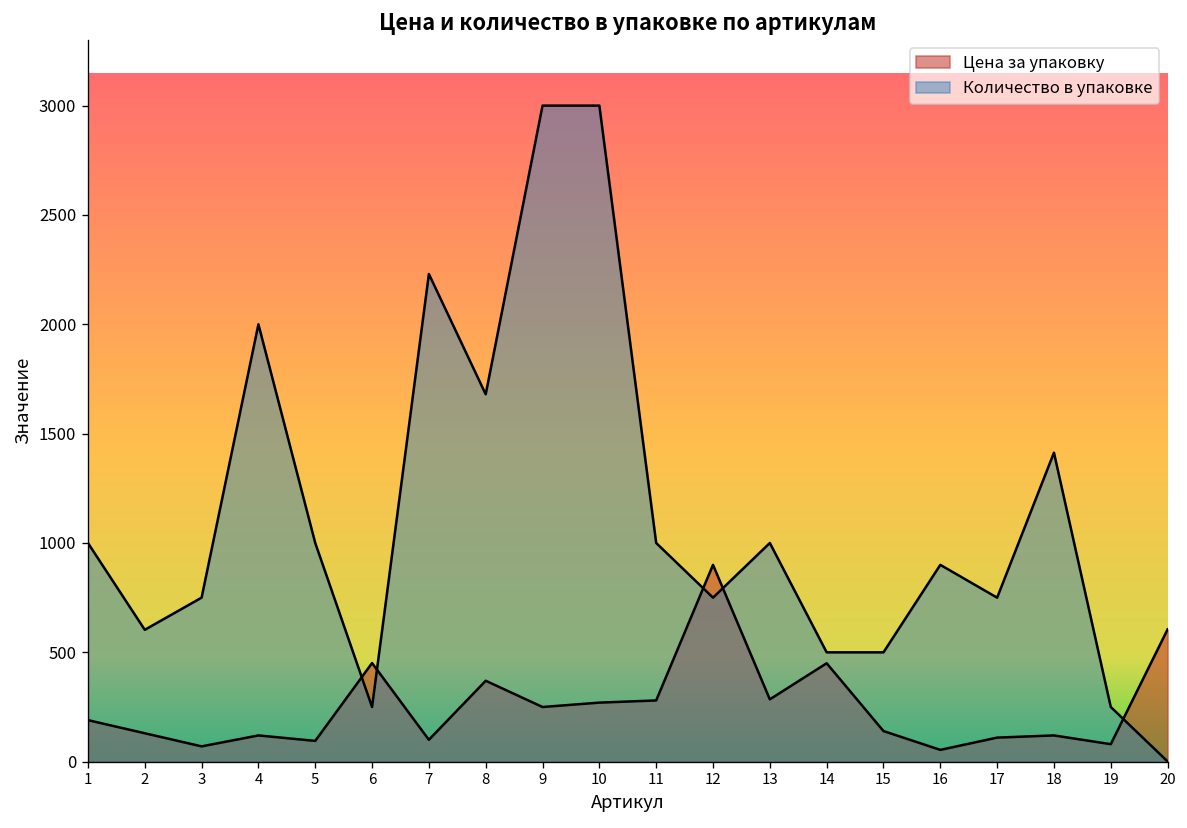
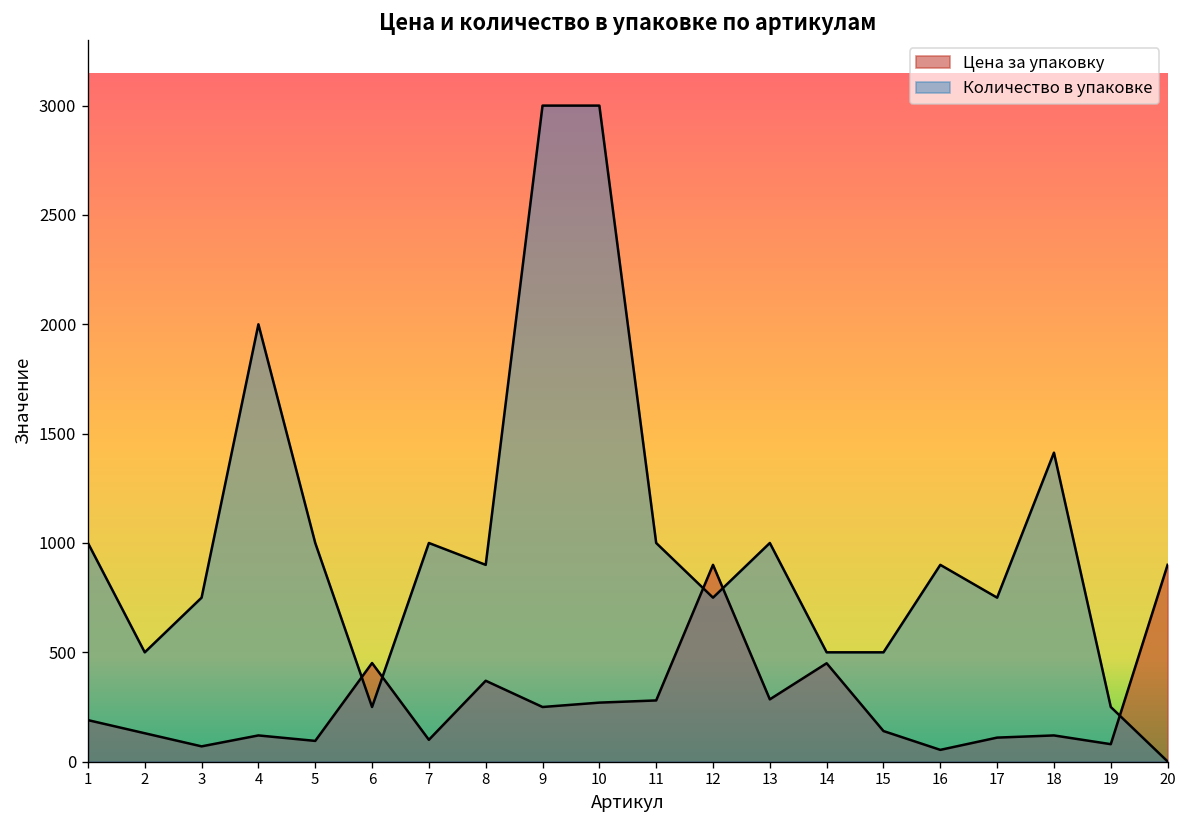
Количество в упаковке, 2: 600 -> 500
Количество в упаковке, 7: 2230 -> 1000
Количество в упаковке, 8: 1680 -> 900
Цена за упаковку, 20: 610 -> 900
